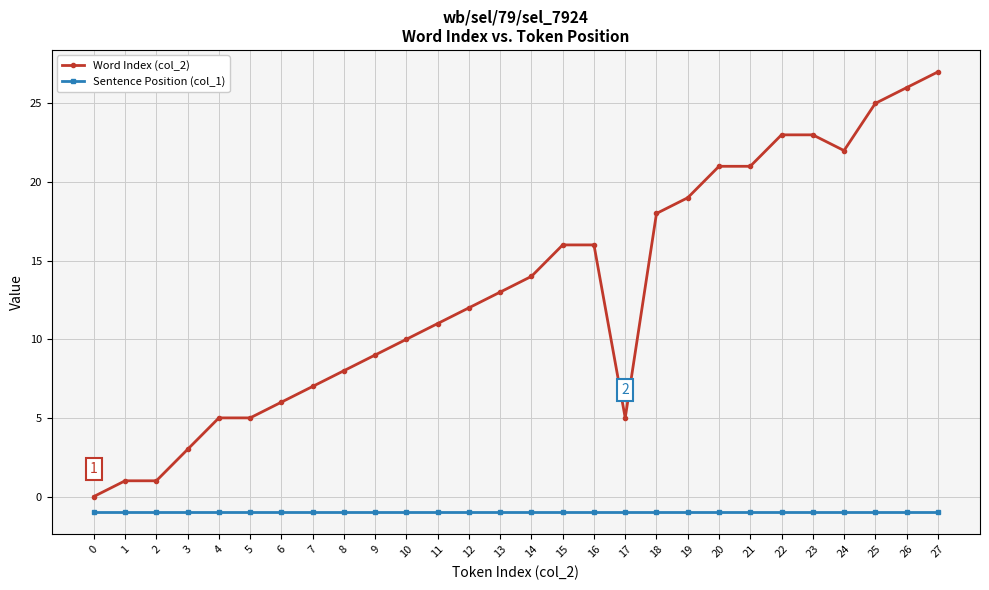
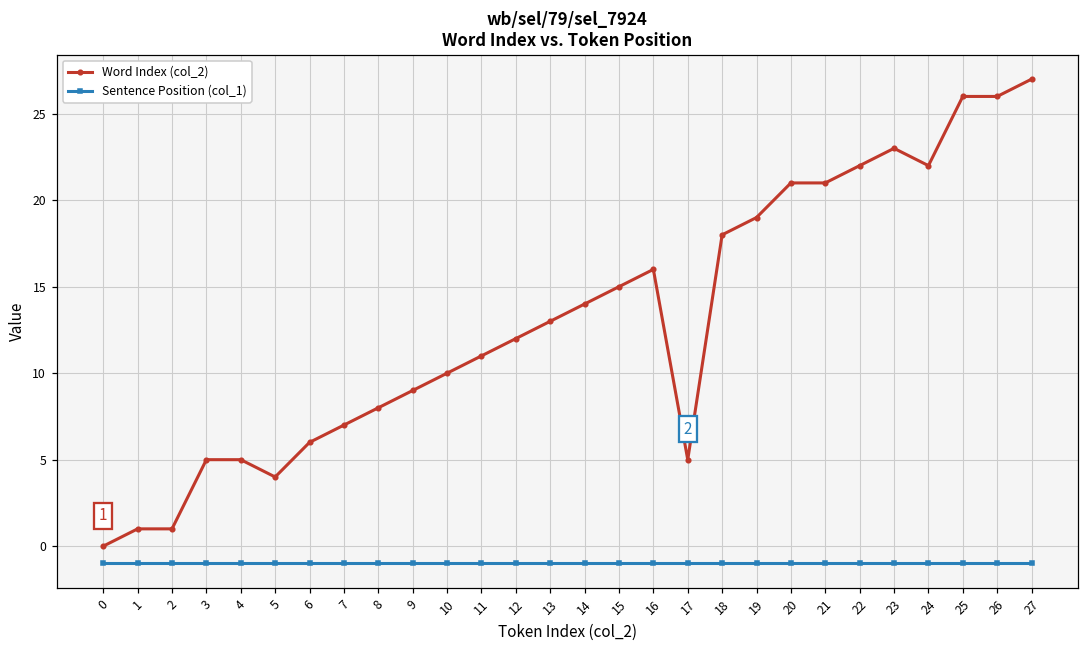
Word Index (col_2), 3: 3 -> 5
Word Index (col_2), 5: 5 -> 4
Word Index (col_2), 15: 16 -> 15
Word Index (col_2), 22: 23 -> 22
Word Index (col_2), 25: 25 -> 26
